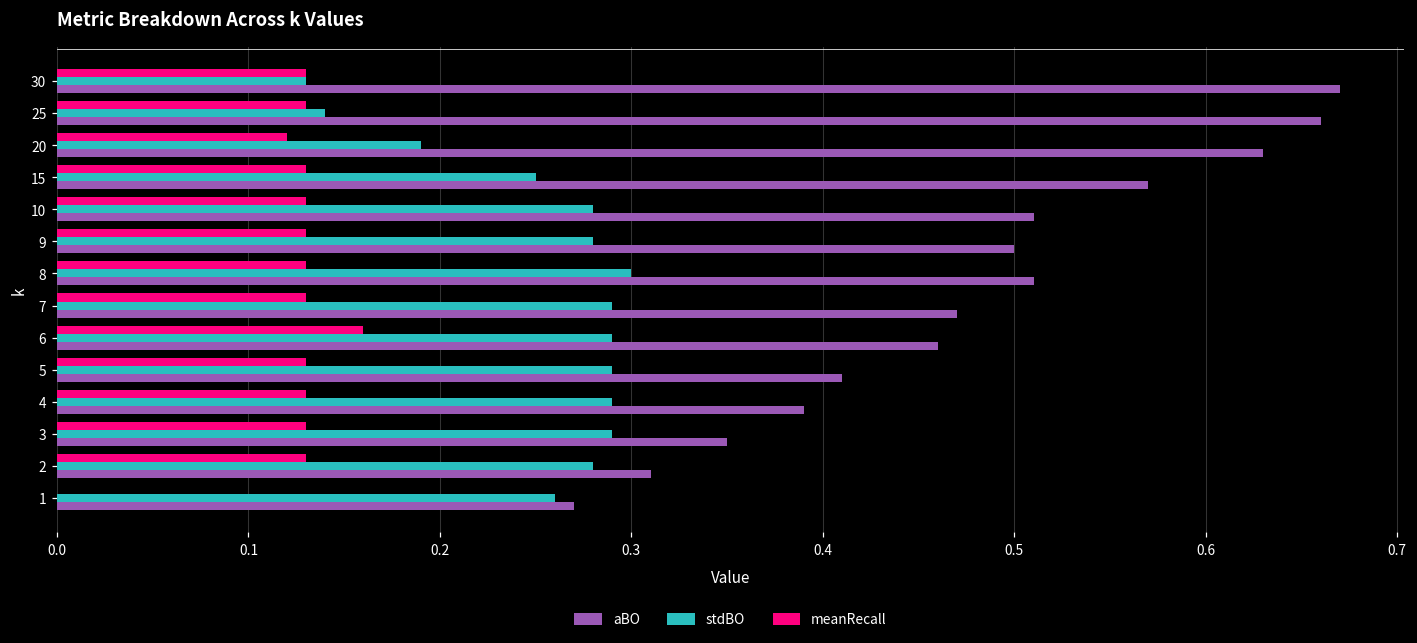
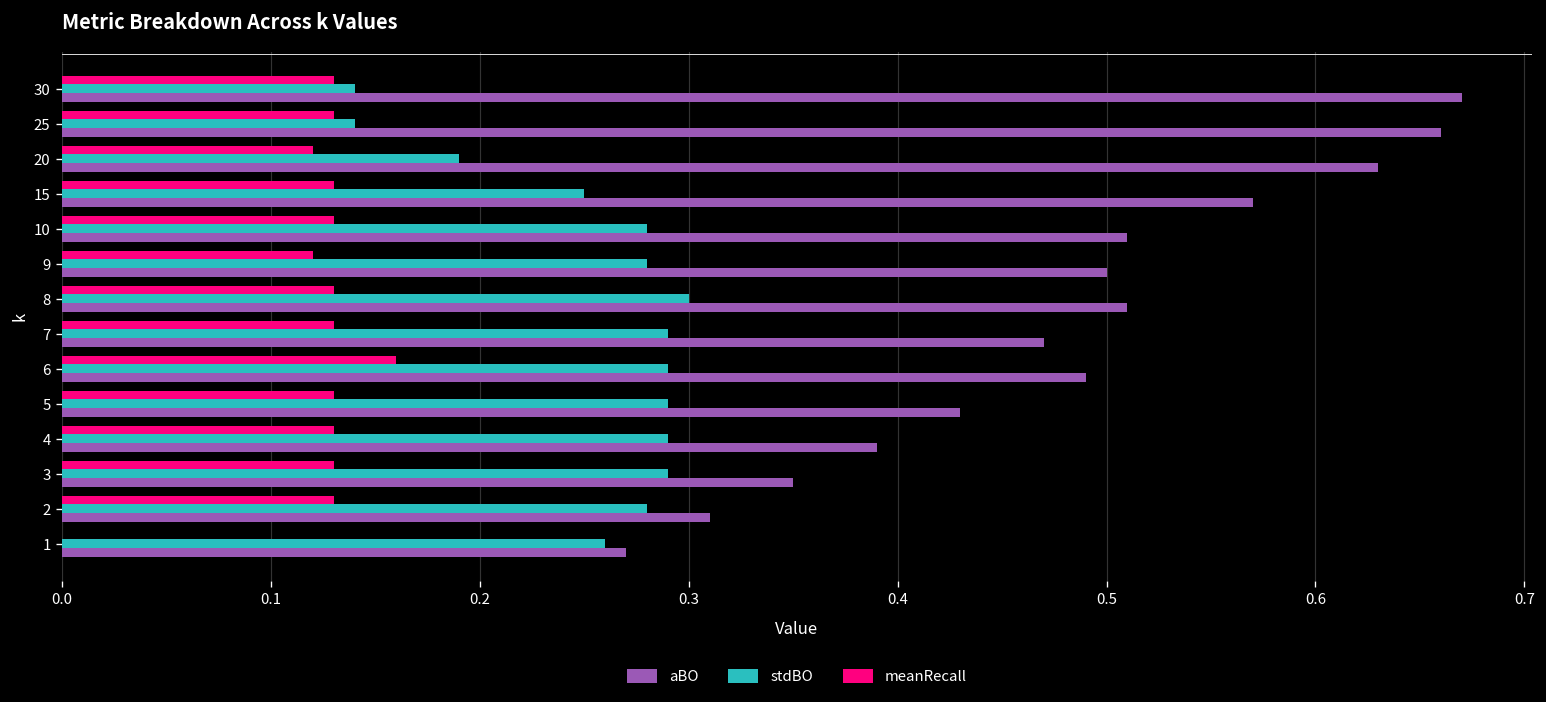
stdBO, 30: 0.13 -> 0.14
meanRecall, 9: 0.13 -> 0.12
aBO, 6: 0.46 -> 0.49
aBO, 5: 0.41 -> 0.43
